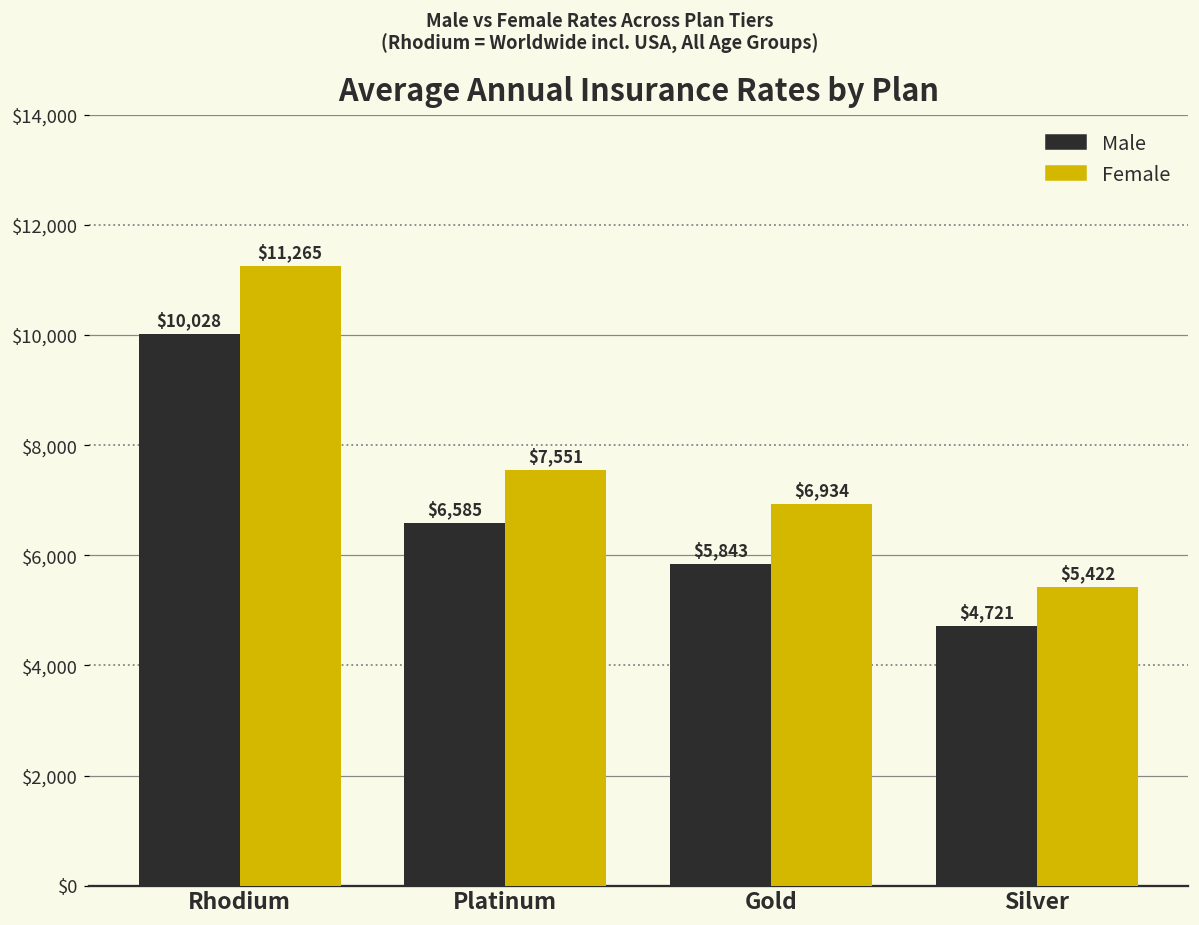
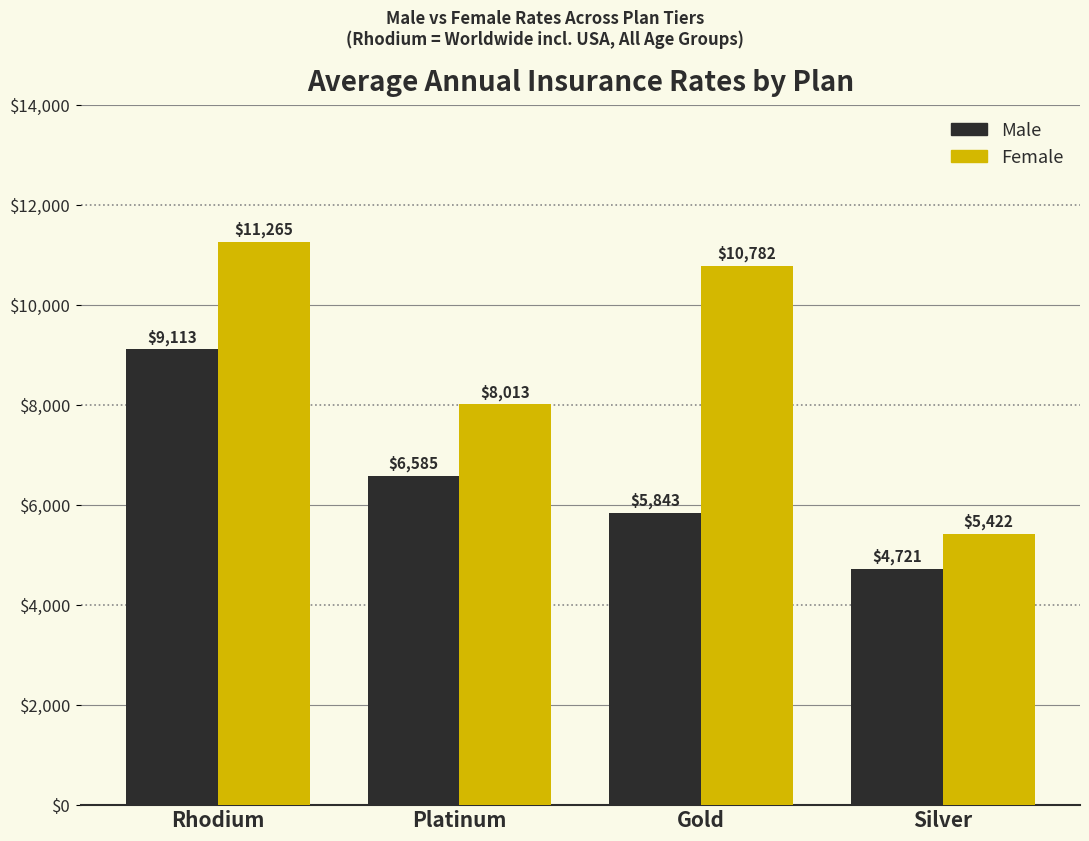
Male, Rhodium: $10,028 -> $9,113
Female, Platinum: $7,551 -> $8,013
Female, Gold: $6,934 -> $10,782
